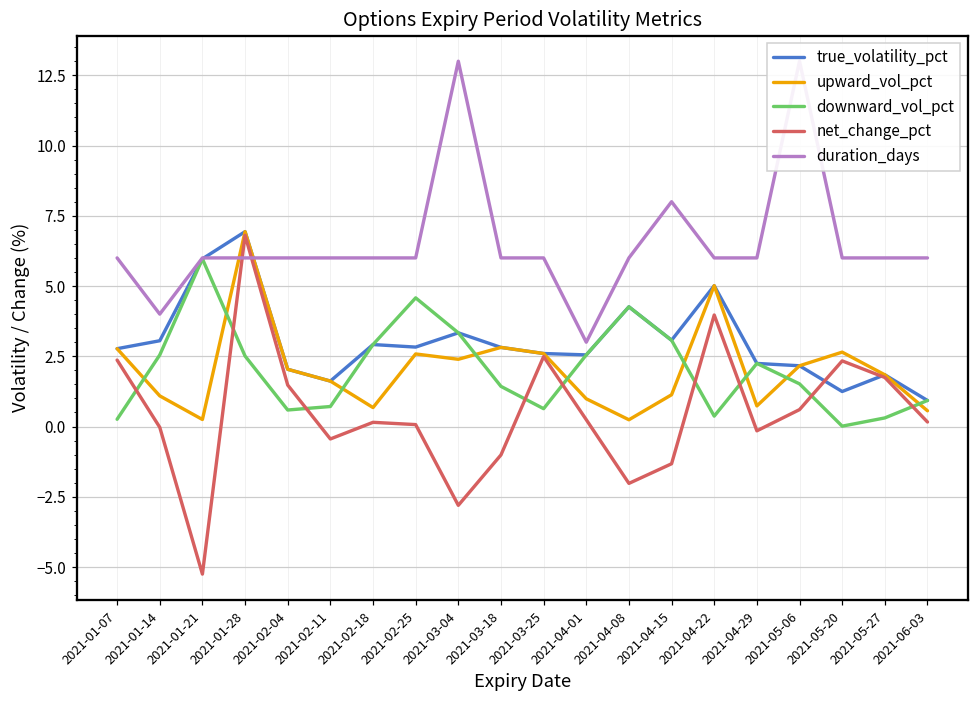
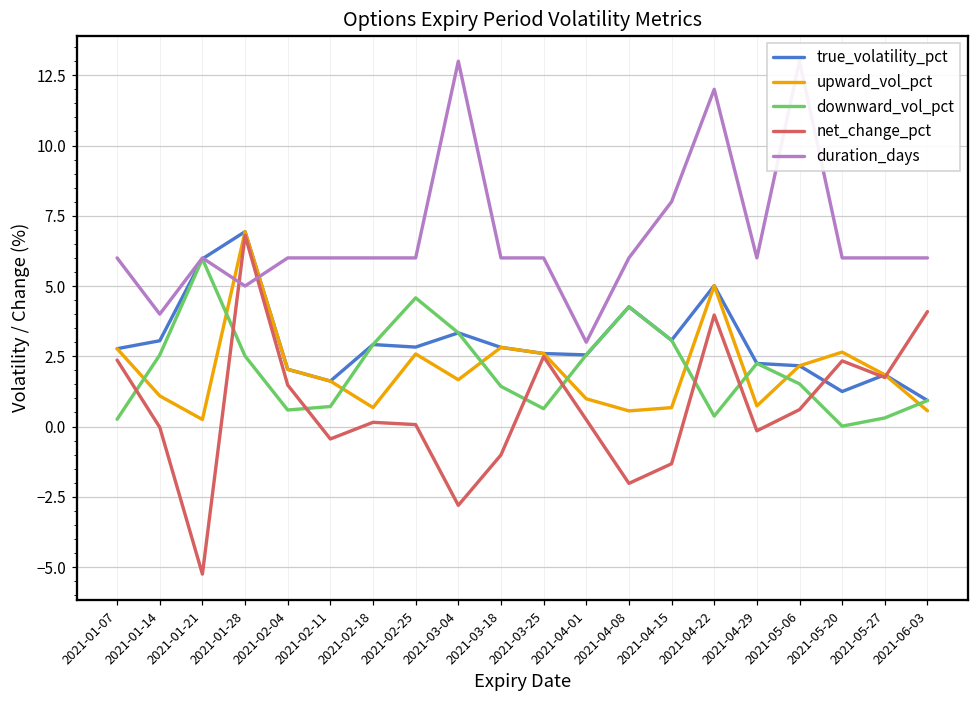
duration_days, 2021-01-28: 6 -> 5
upward_vol_pct, 2021-03-04: 2.4 -> 1.7
upward_vol_pct, 2021-04-08: 0.2 -> 0.6
upward_vol_pct, 2021-04-15: 1.1 -> 0.7
duration_days, 2021-04-22: 6 -> 12
net_change_pct, 2021-06-03: 0.2 -> 4.1
